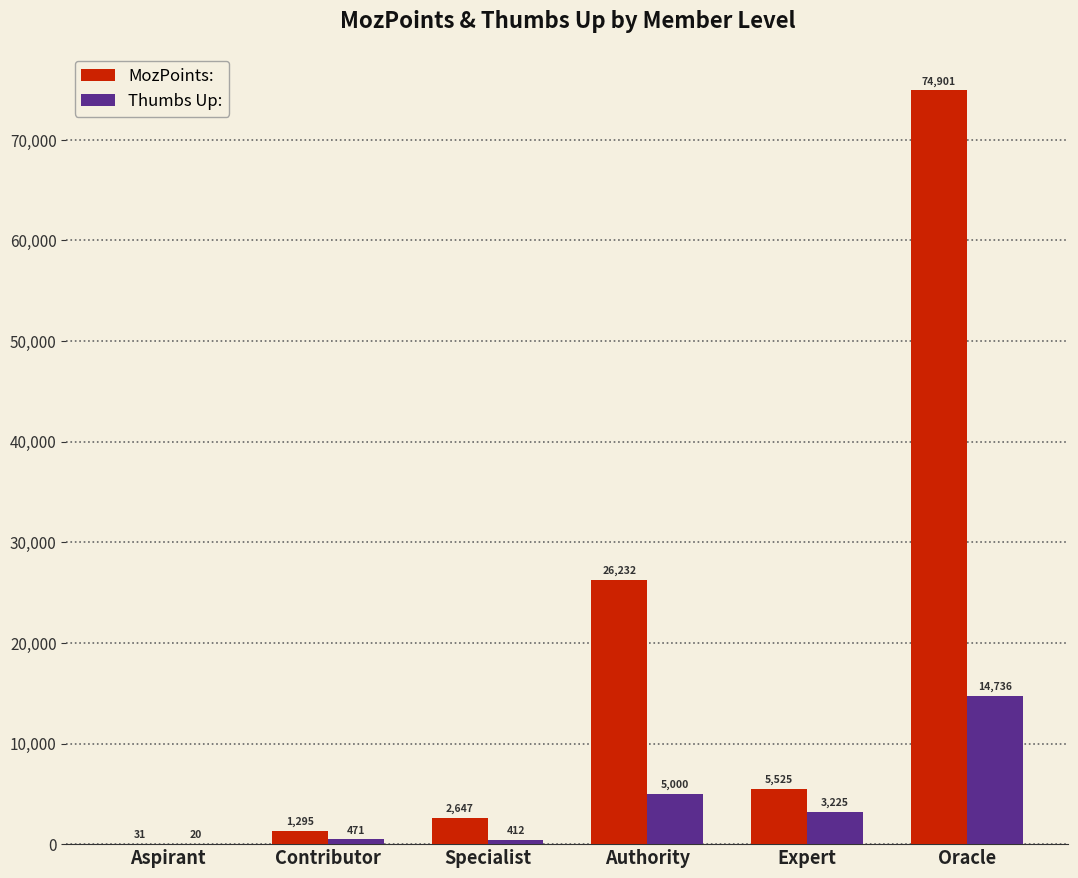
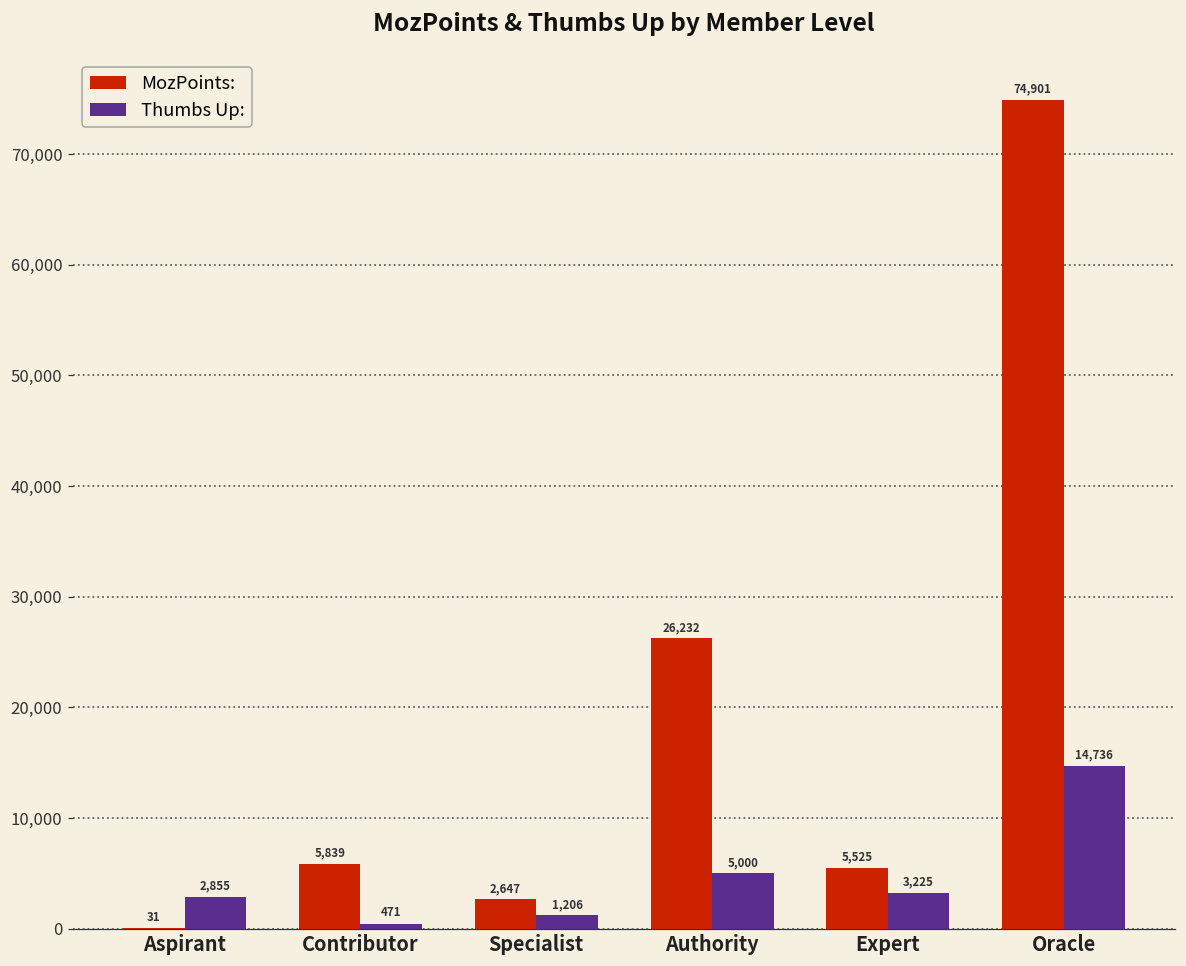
Thumbs Up:, Aspirant: 20 -> 2,855
MozPoints:, Contributor: 1,295 -> 5,839
Thumbs Up:, Specialist: 412 -> 1,206
